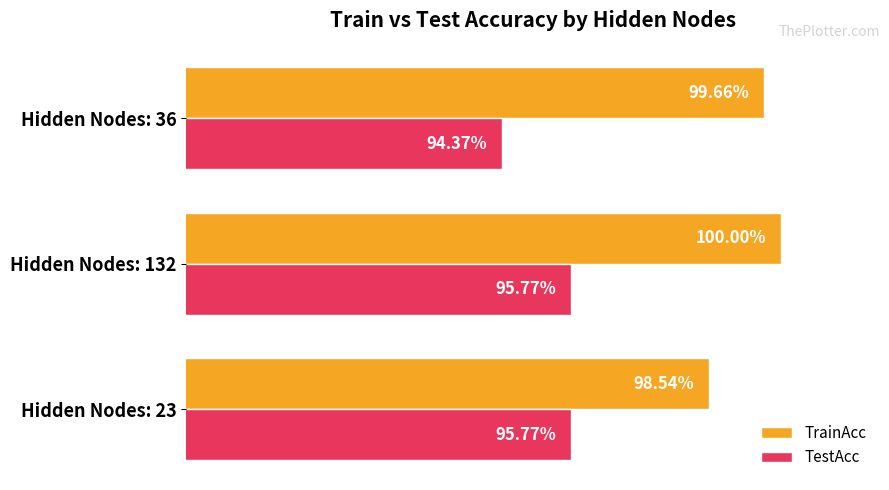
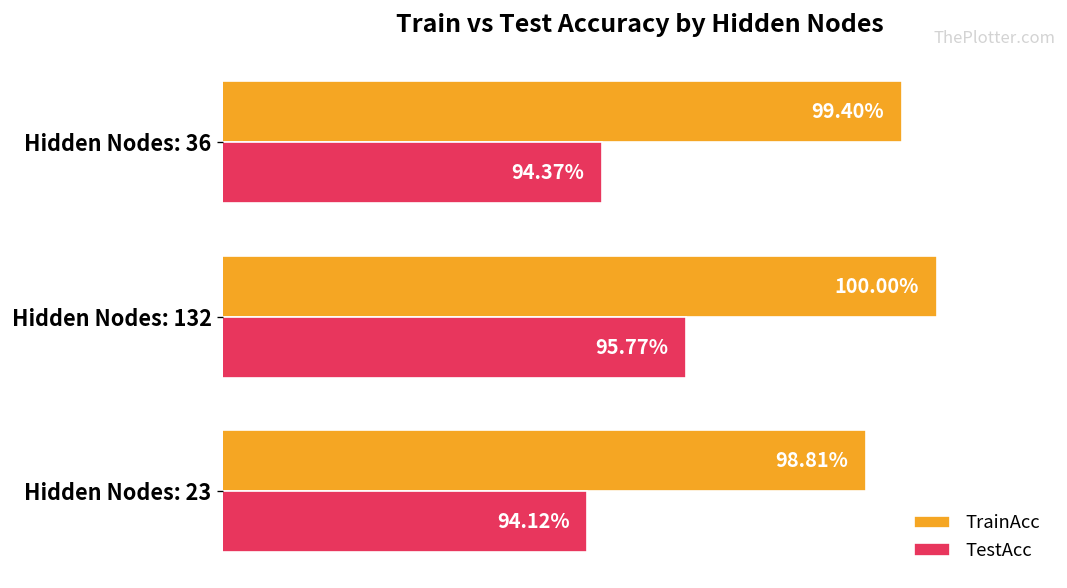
TrainAcc, Hidden Nodes: 36: 99.66% -> 99.40%
TrainAcc, Hidden Nodes: 23: 98.54% -> 98.81%
TestAcc, Hidden Nodes: 23: 95.77% -> 94.12%
